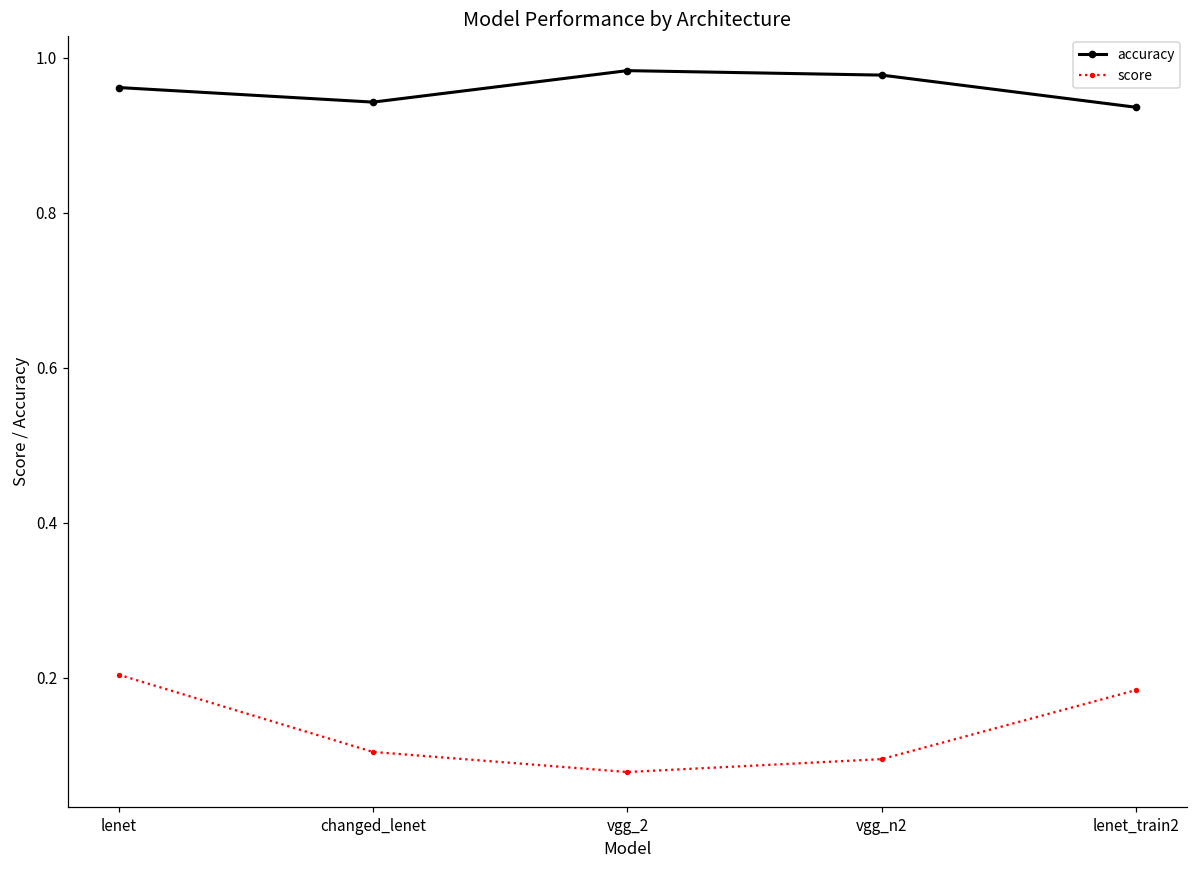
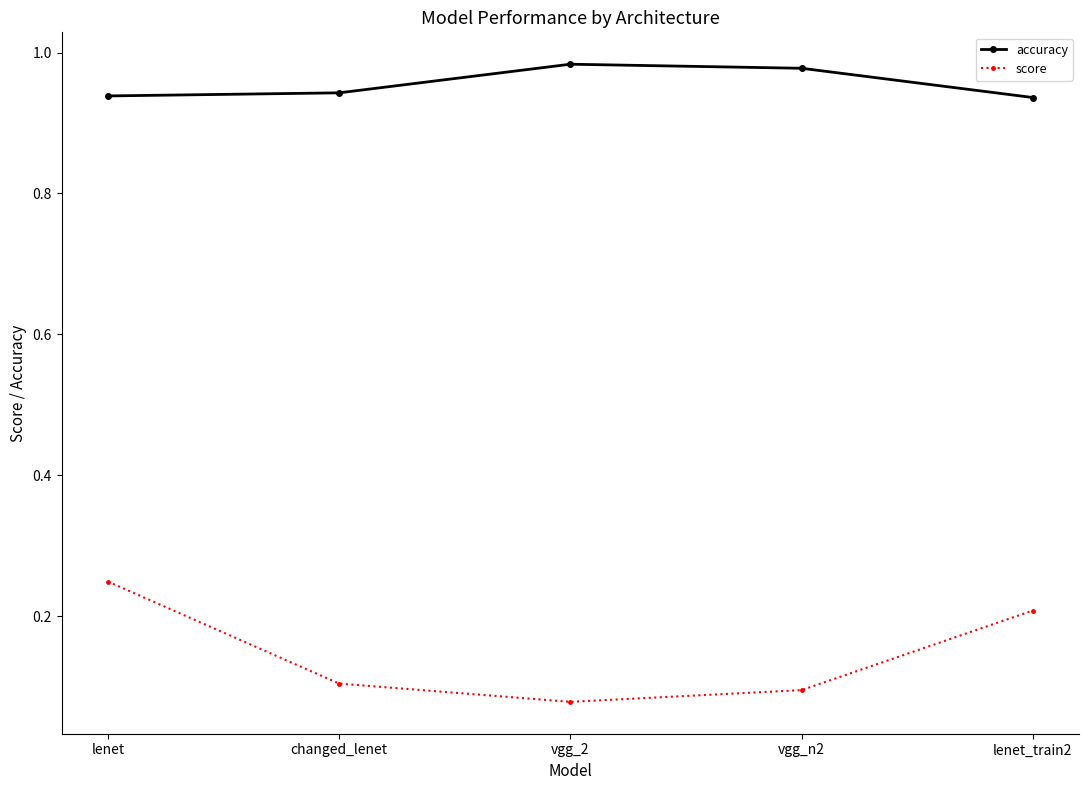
accuracy, lenet: 0.96 -> 0.94
score, lenet: 0.20 -> 0.25
score, lenet_train2: 0.18 -> 0.21
